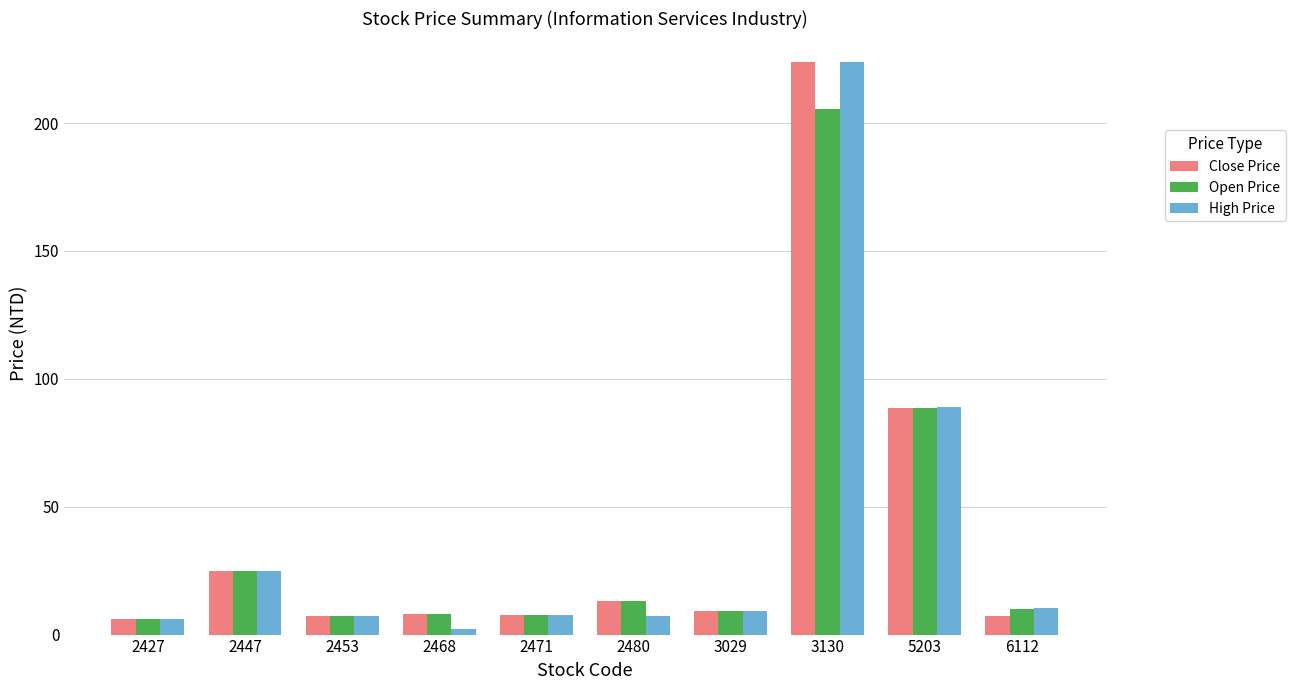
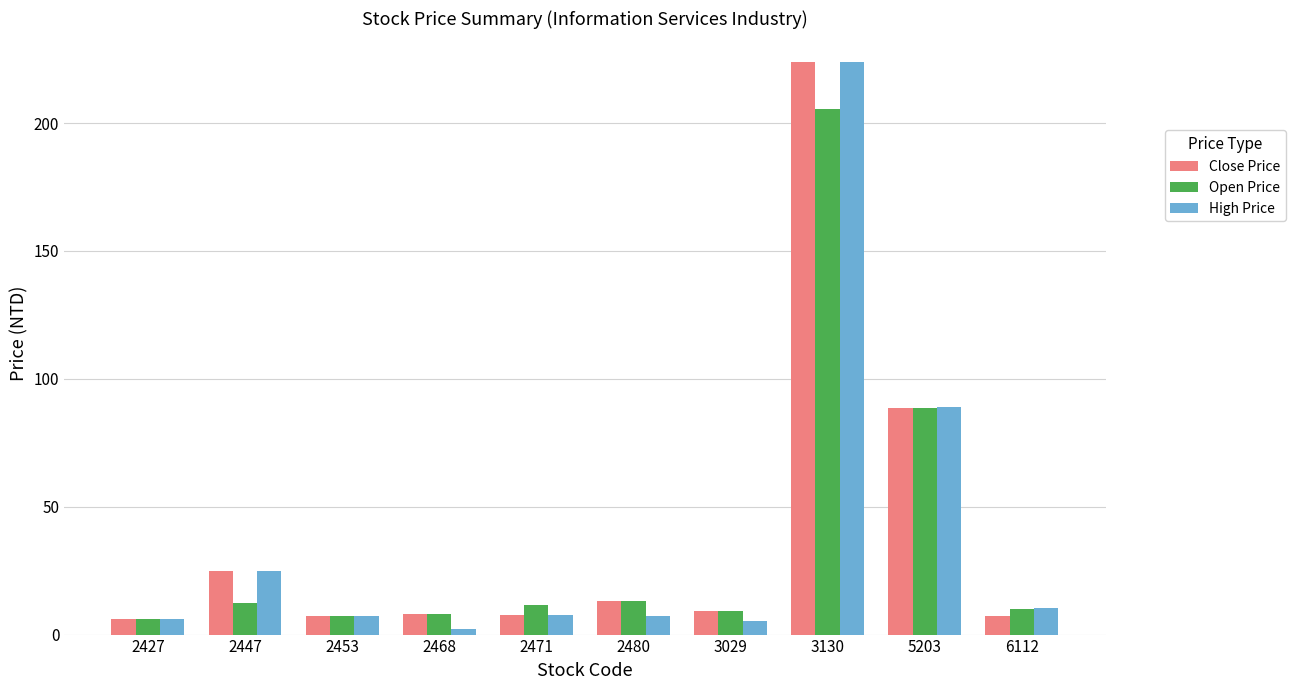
Open Price, 2447: 25 -> 12
Open Price, 2471: 8 -> 12
High Price, 3029: 9 -> 5
